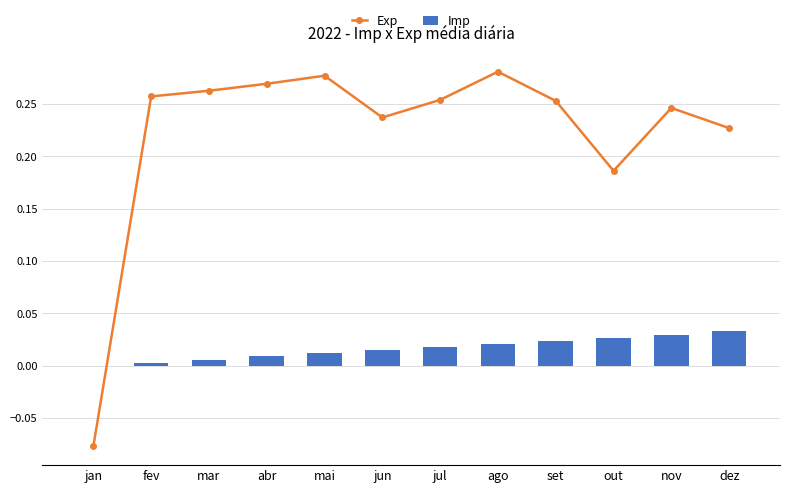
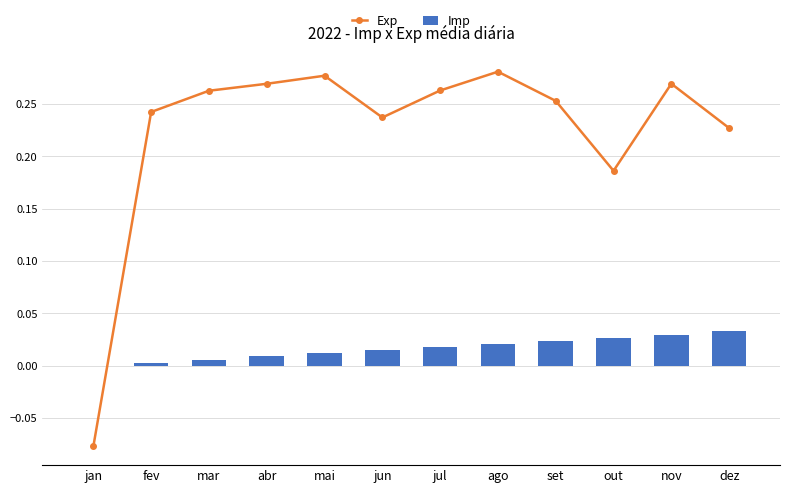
Exp, fev: 0.257 -> 0.242
Exp, jul: 0.254 -> 0.263
Exp, nov: 0.246 -> 0.269
